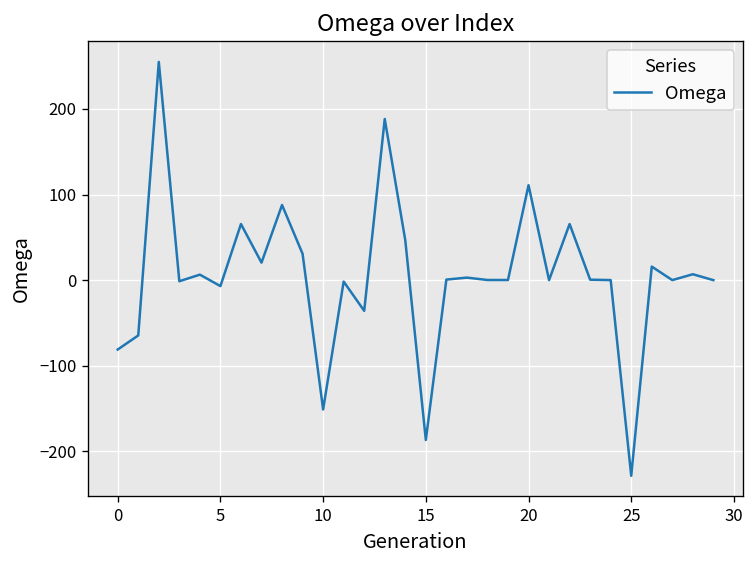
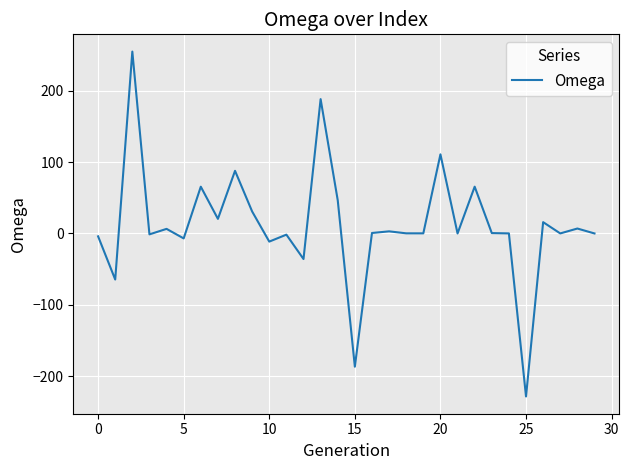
0: -80 -> 0
10: -150 -> -10
